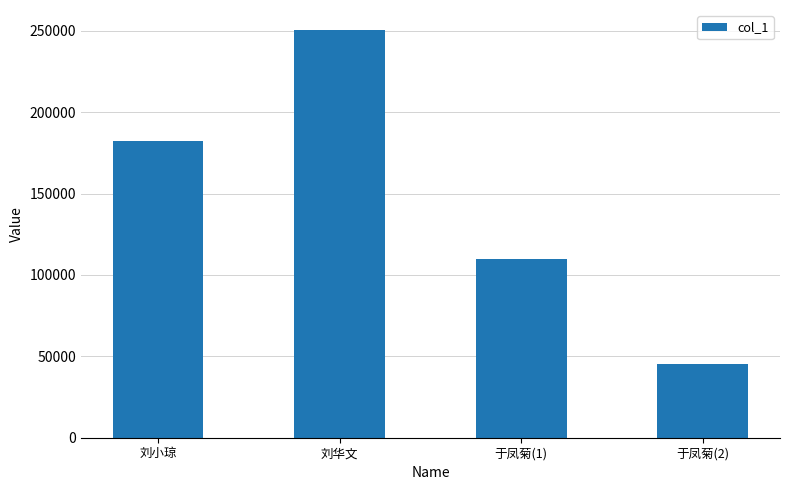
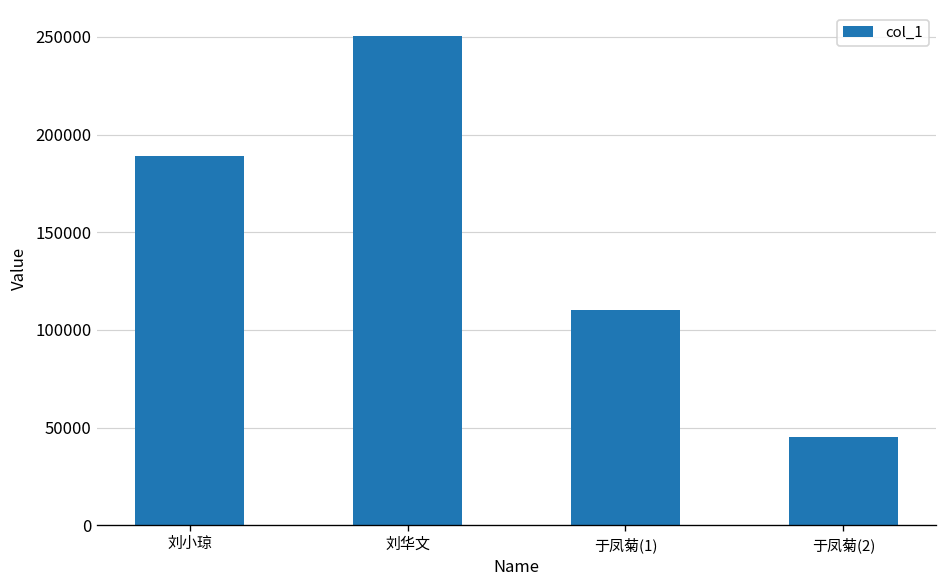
刘小琼: 183000 -> 189000
